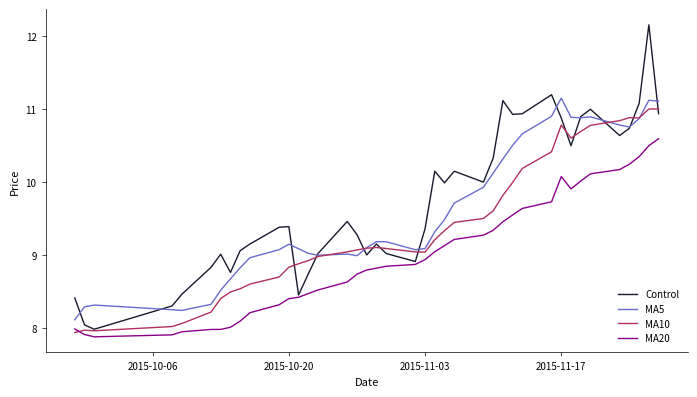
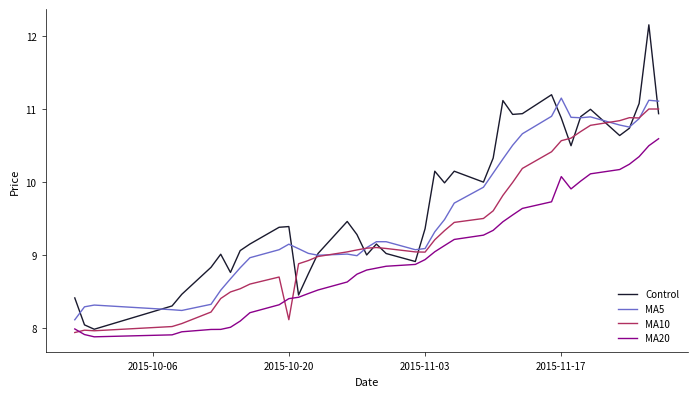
MA10, 2015-10-20: 8.8 -> 8.1
MA10, 2015-11-17: 10.8 -> 10.6
